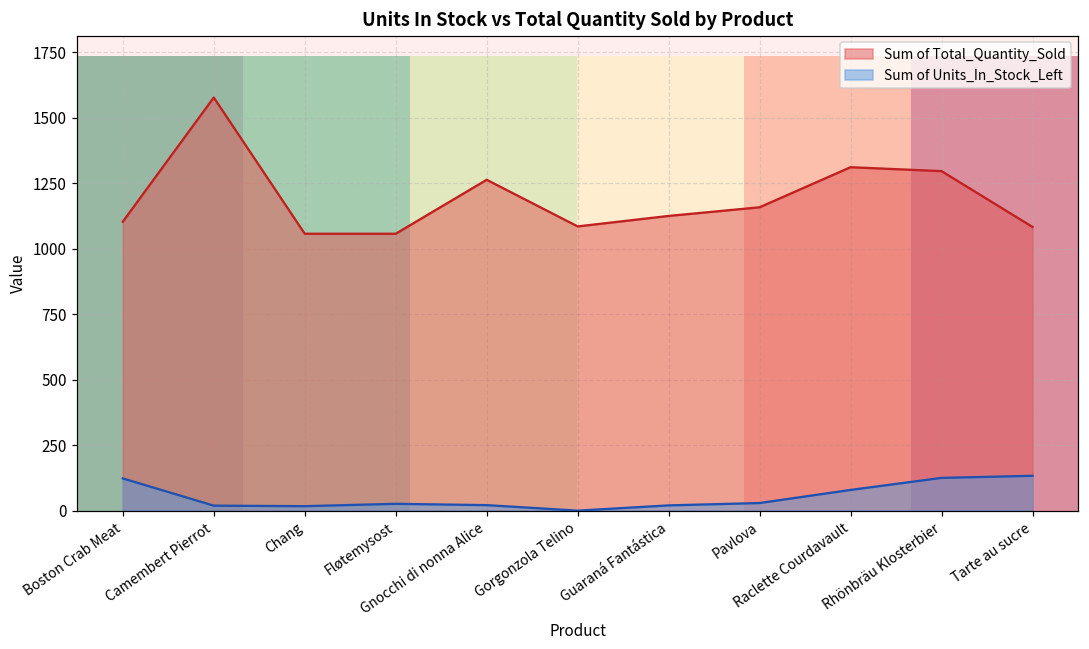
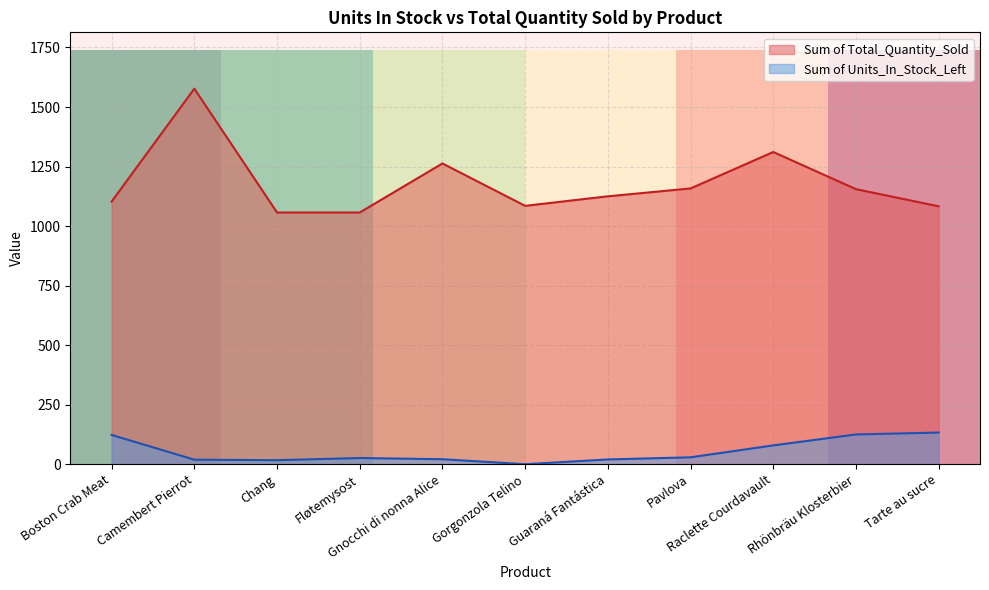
Sum of Total_Quantity_Sold, Rhönbräu Klosterbier: 1300 -> 1160
